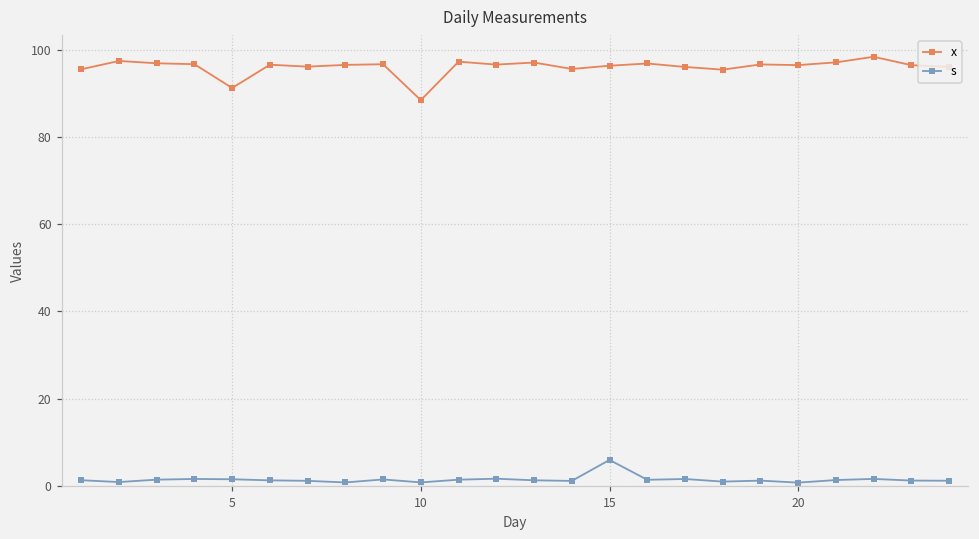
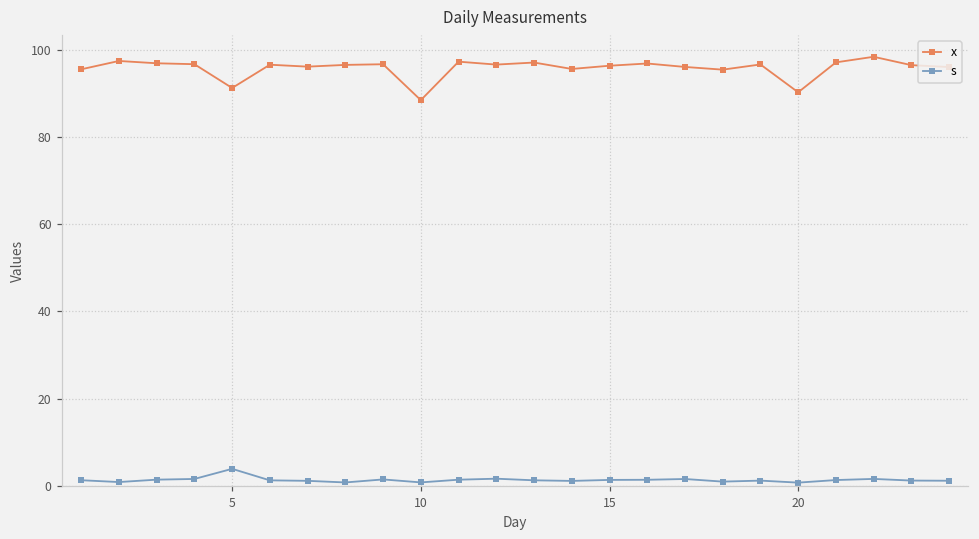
s, 5: 2 -> 4
s, 15: 6 -> 1
x, 20: 96 -> 90
